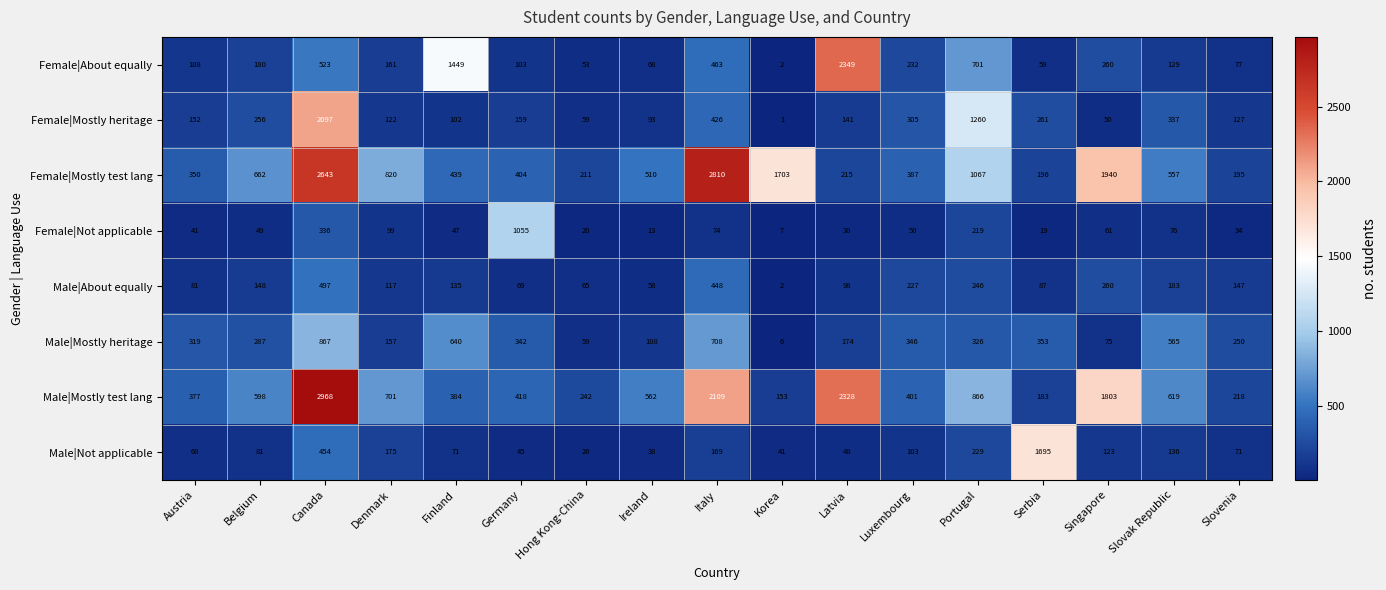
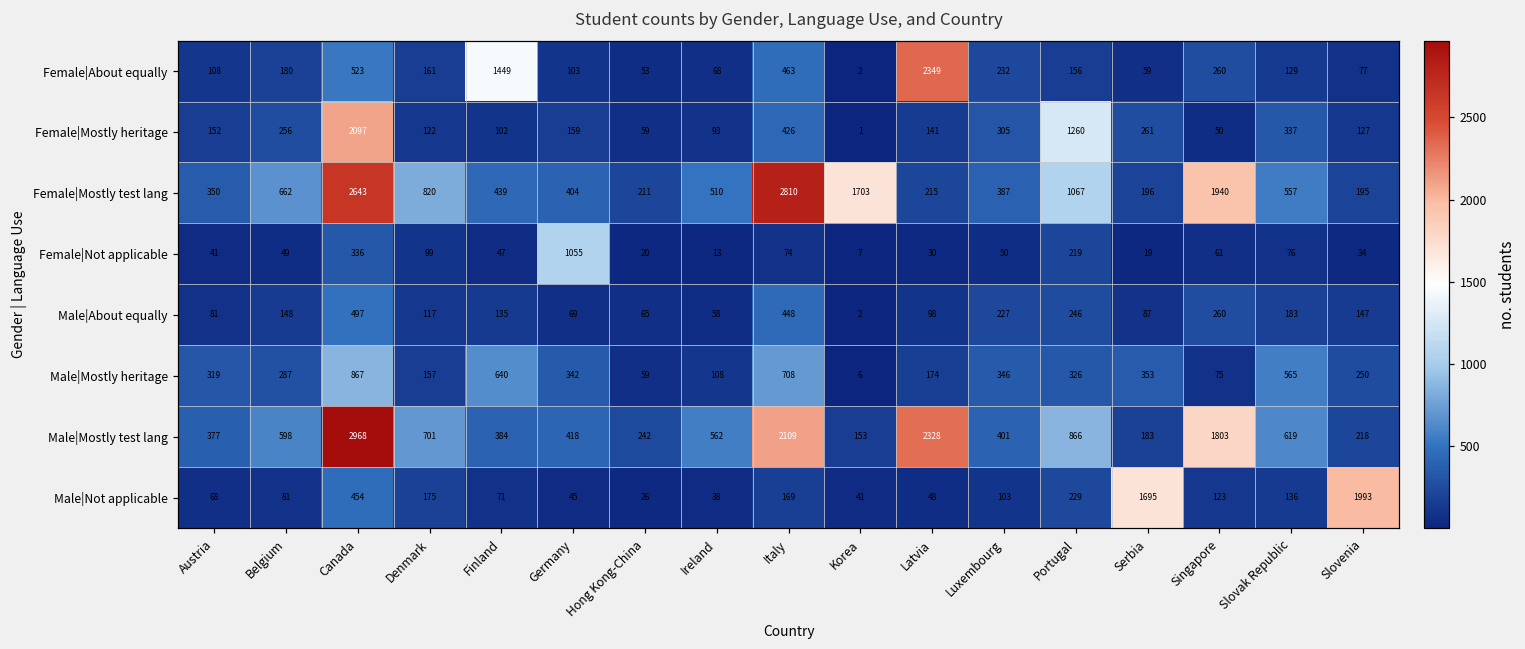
Female|About equally, Portugal: 701 -> 156
Male|Not applicable, Slovenia: 71 -> 1993
